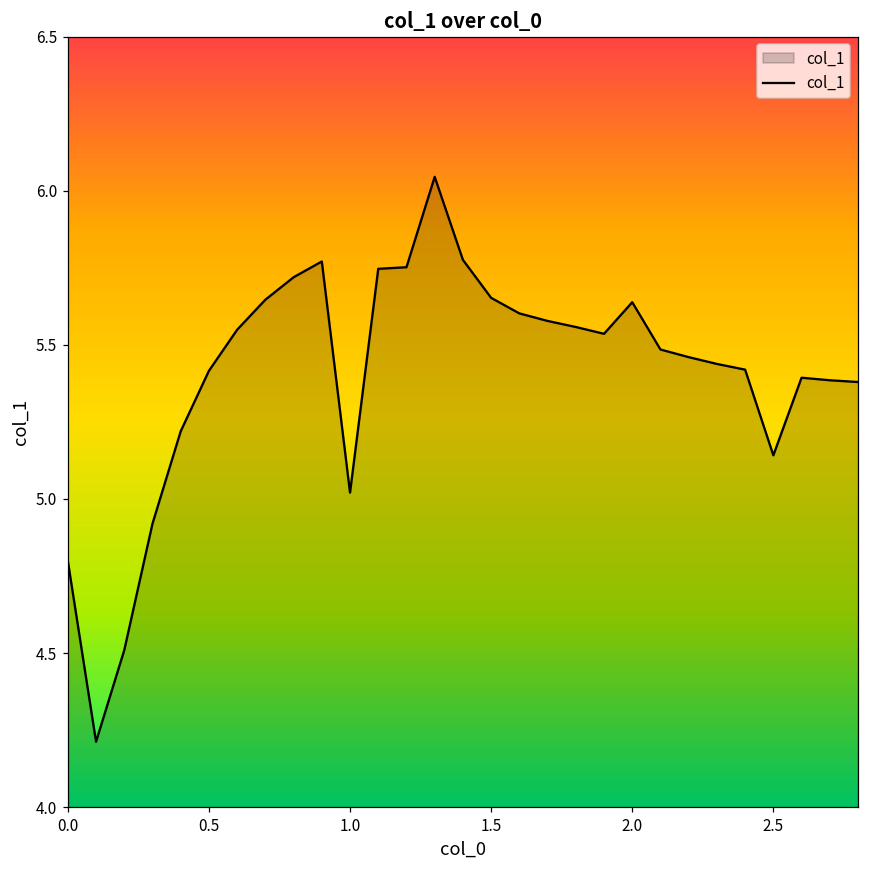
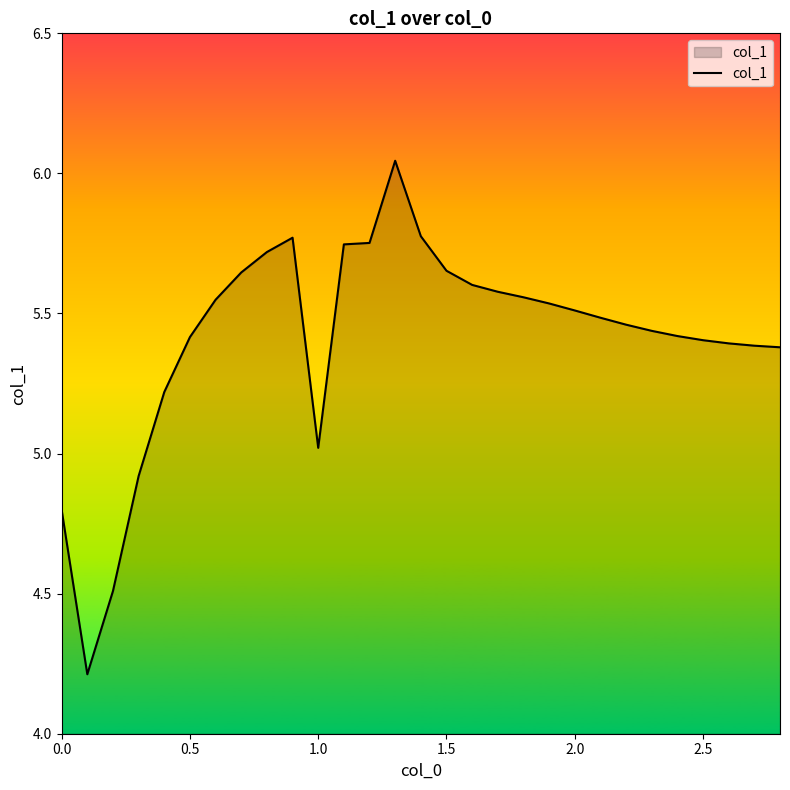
2.0: 5.64 -> 5.51
2.5: 5.14 -> 5.40
